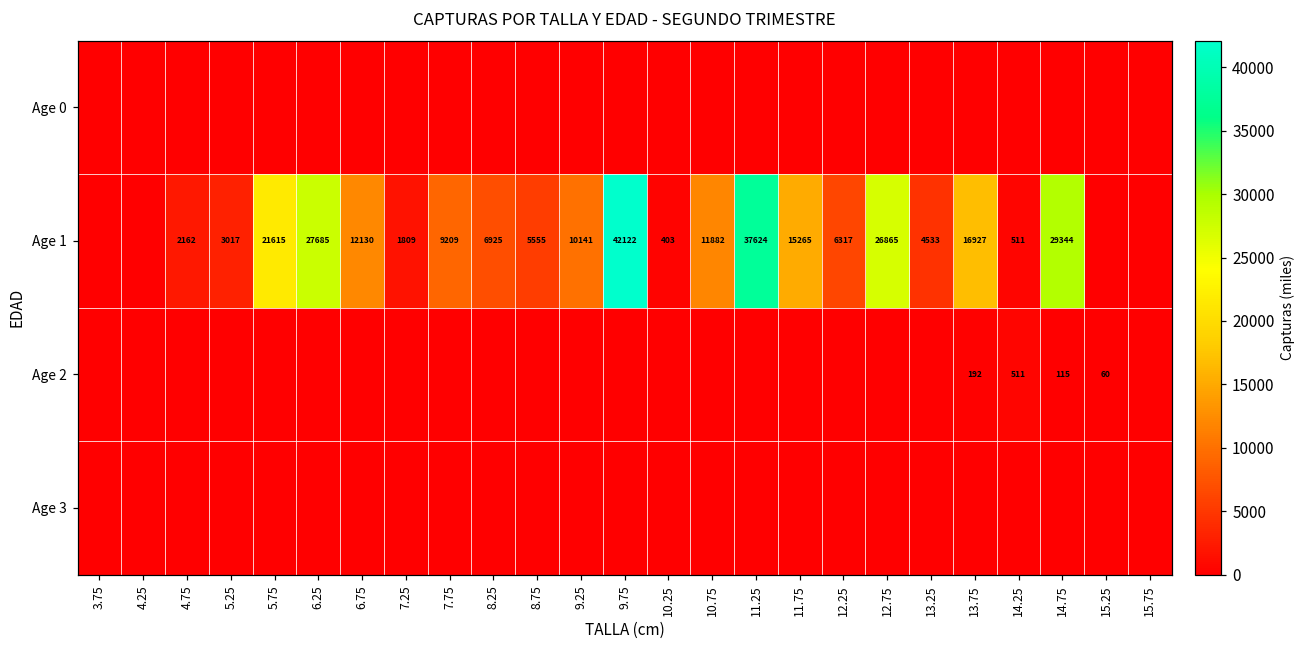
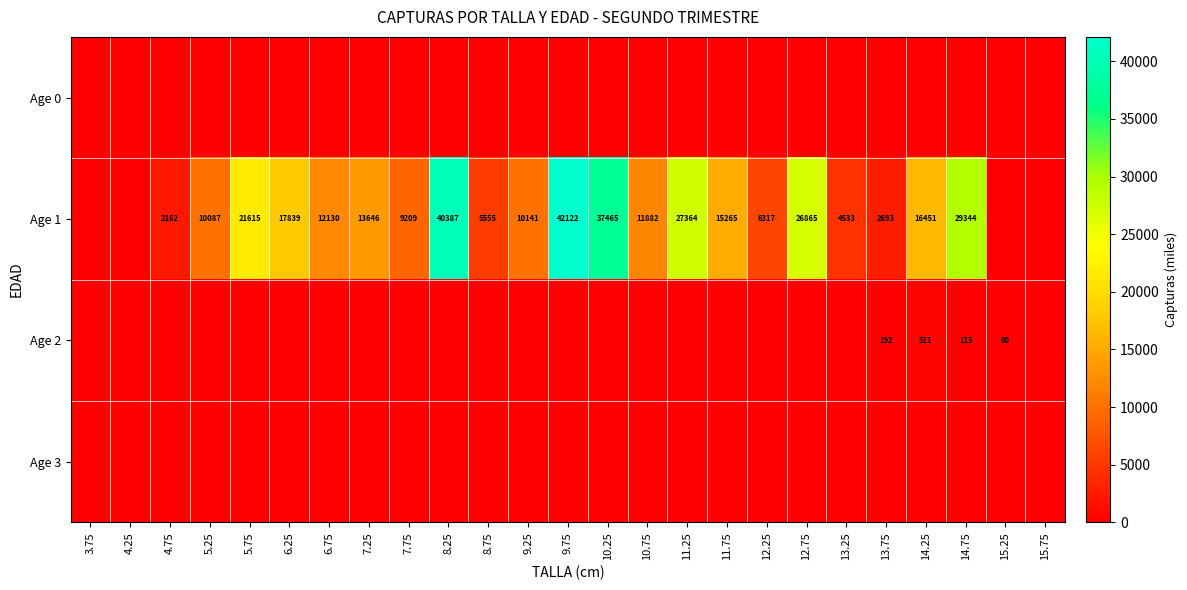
Age 1, 5.25: 3017 -> 10087
Age 1, 6.25: 27685 -> 17839
Age 1, 7.25: 1809 -> 13646
Age 1, 8.25: 6925 -> 40387
Age 1, 10.25: 403 -> 37465
Age 1, 11.25: 37624 -> 27364
Age 1, 13.75: 16927 -> 2693
Age 1, 14.25: 511 -> 16451
